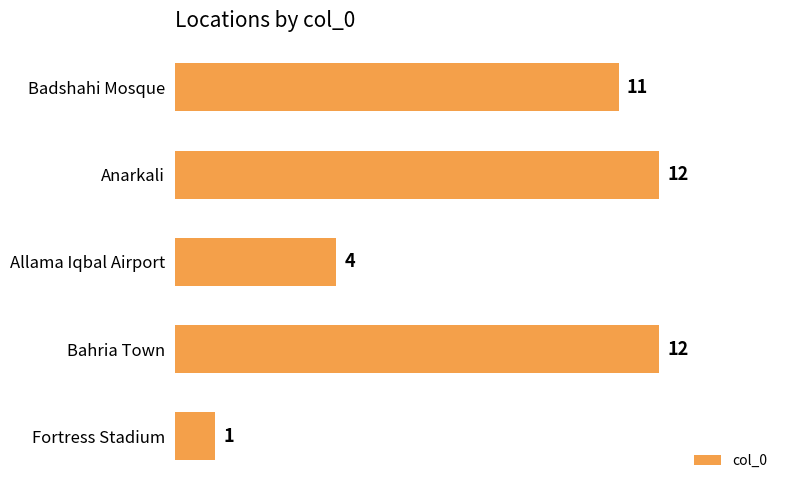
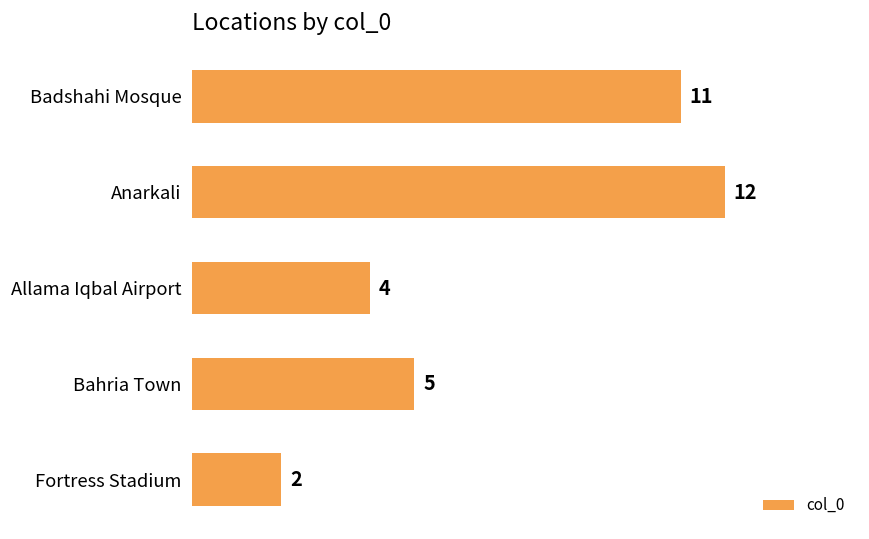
Bahria Town: 12 -> 5
Fortress Stadium: 1 -> 2
